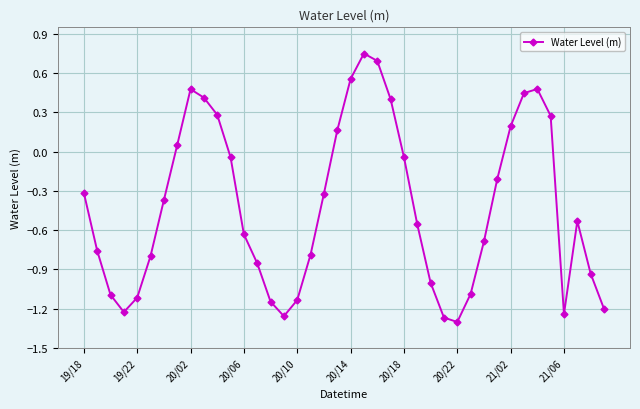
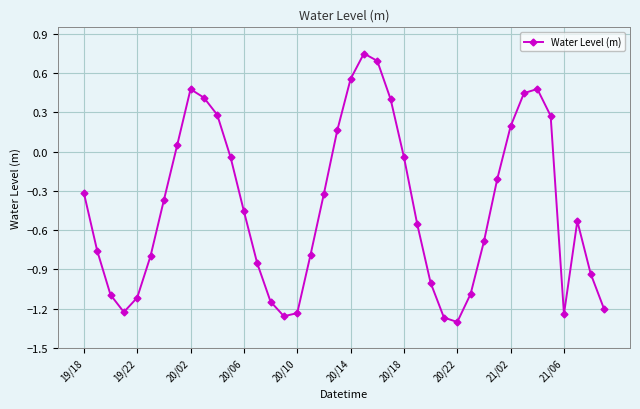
20/06: -0.63 -> -0.45
20/10: -1.13 -> -1.23
